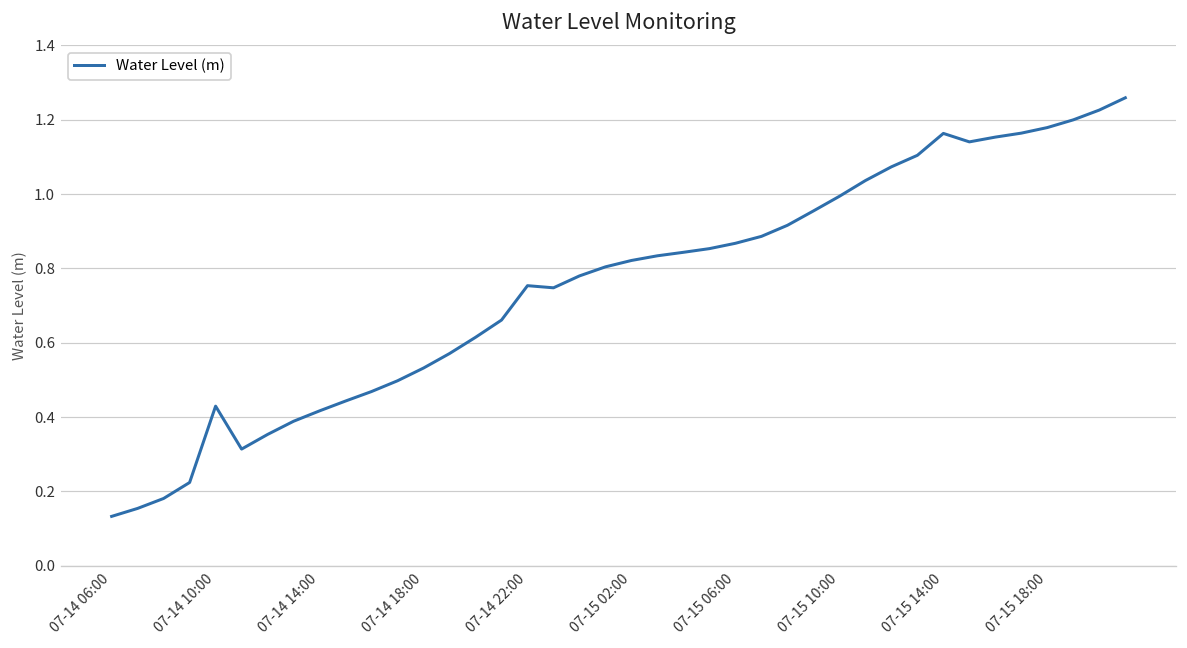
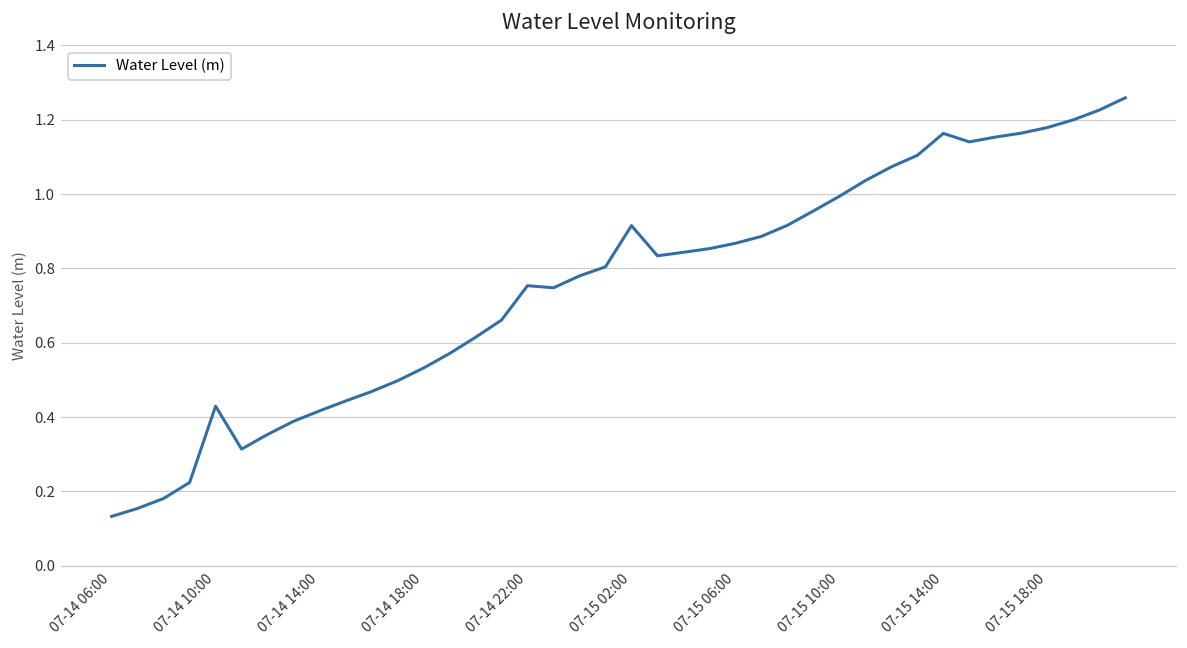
07-15 02:00: 0.82 -> 0.92
